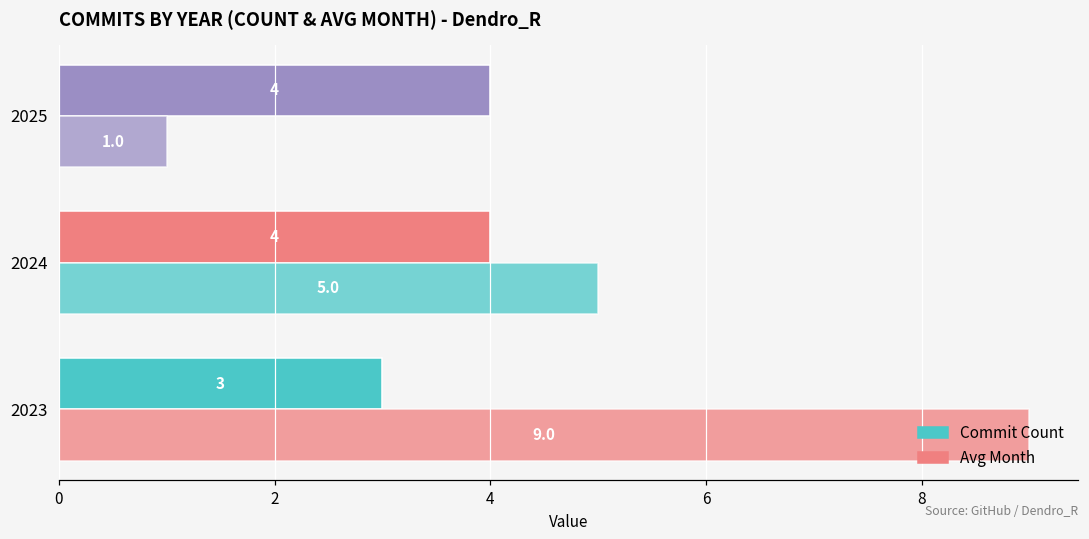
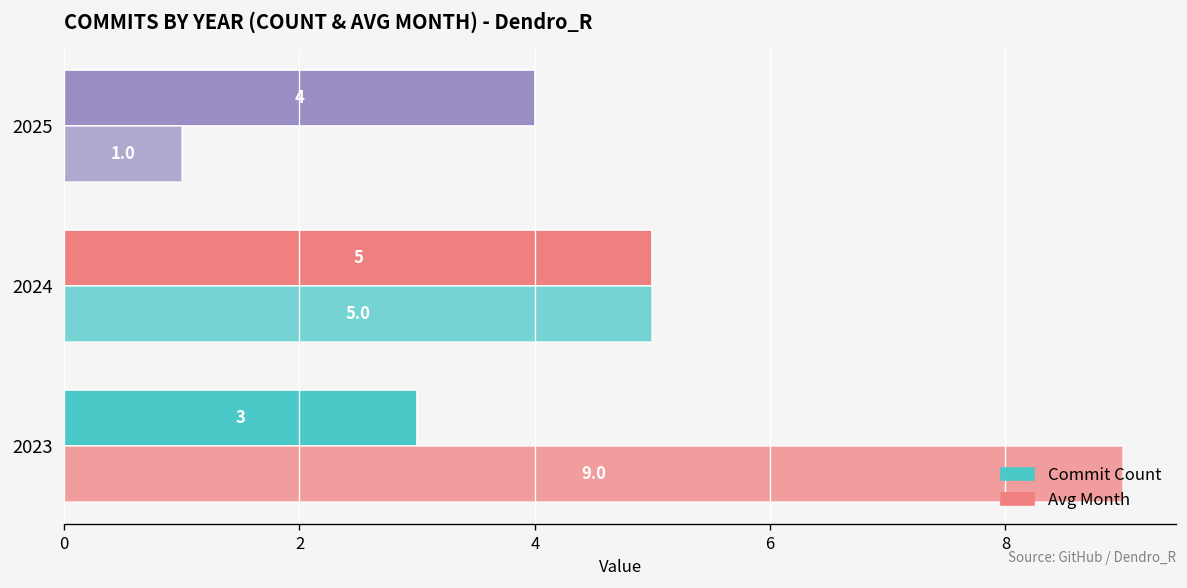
Commit Count, 2024: 4 -> 5
